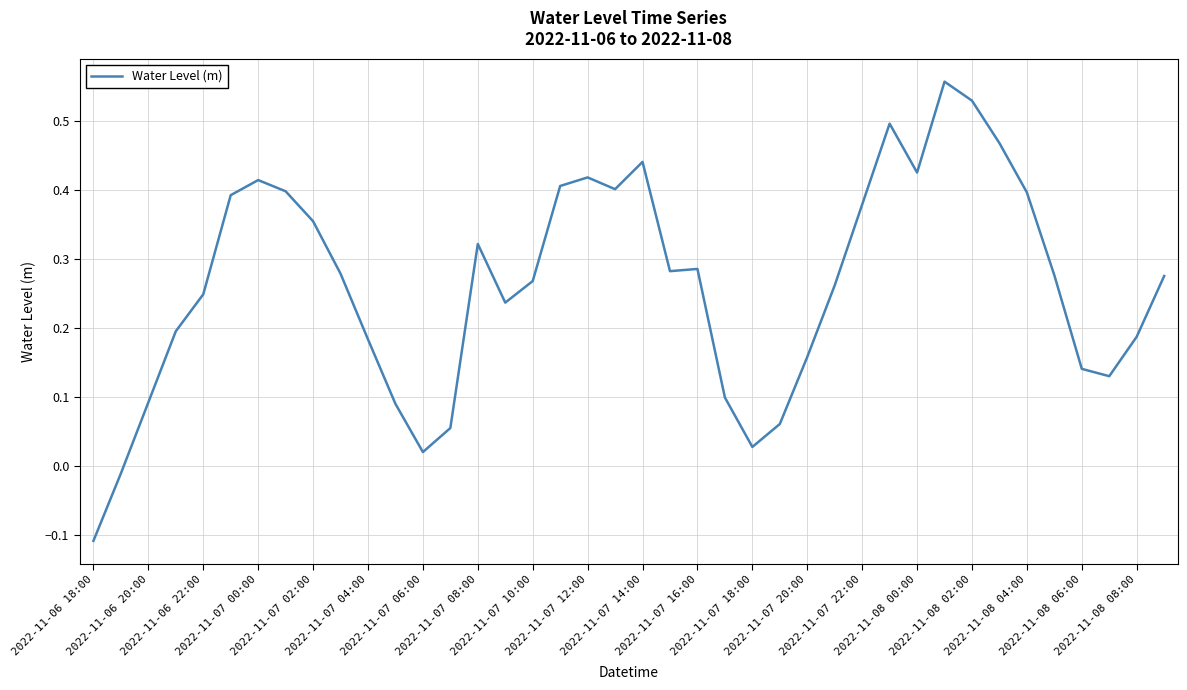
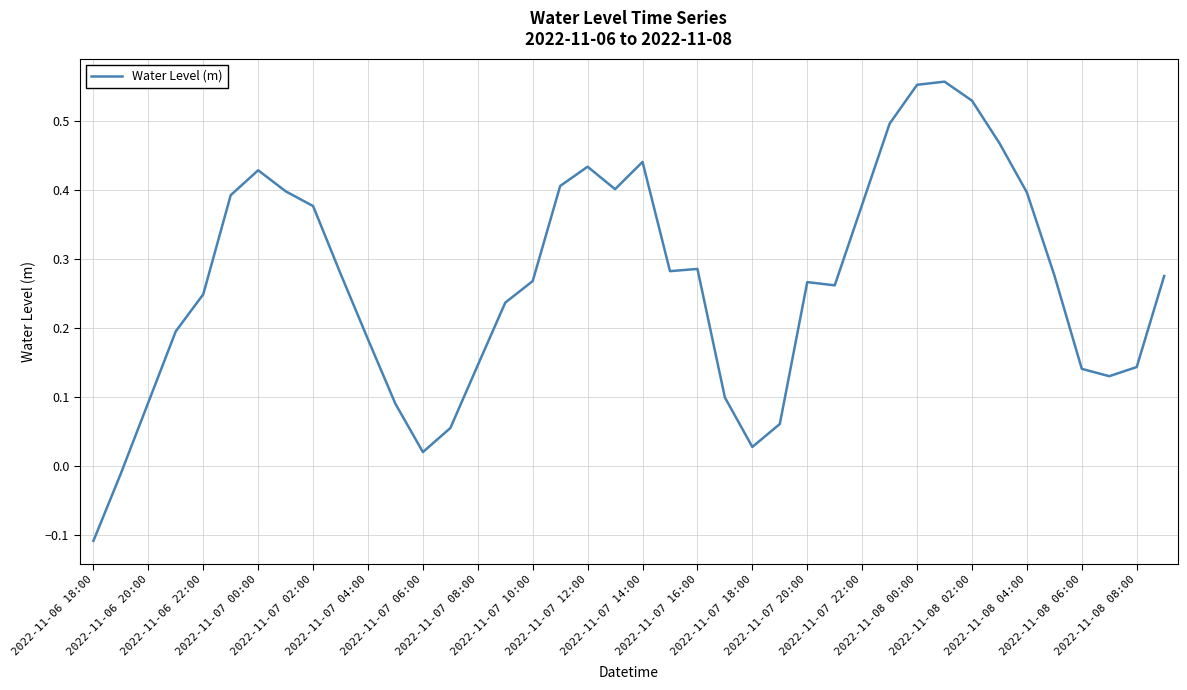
2022-11-07 00:00: 0.41 -> 0.43
2022-11-07 02:00: 0.35 -> 0.38
2022-11-07 08:00: 0.32 -> 0.15
2022-11-07 12:00: 0.42 -> 0.43
2022-11-07 20:00: 0.16 -> 0.27
2022-11-08 00:00: 0.42 -> 0.55
2022-11-08 08:00: 0.19 -> 0.14
